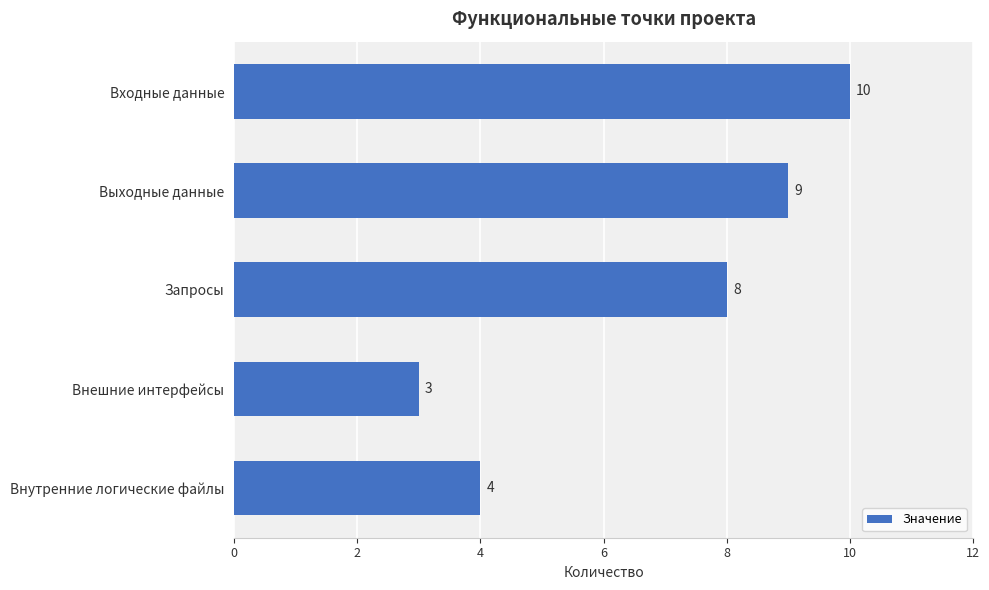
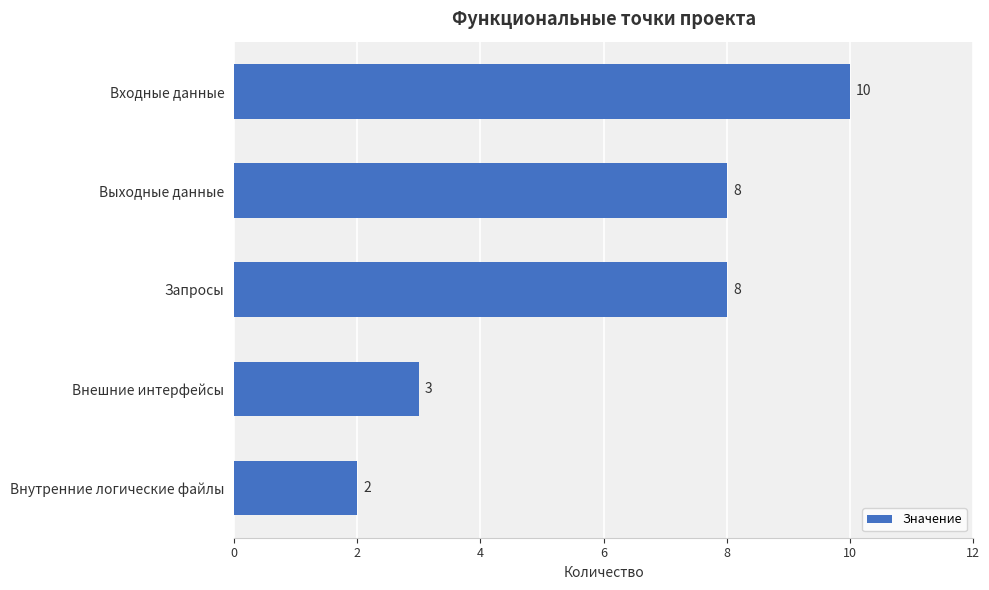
Выходные данные: 9 -> 8
Внутренние логические файлы: 4 -> 2
